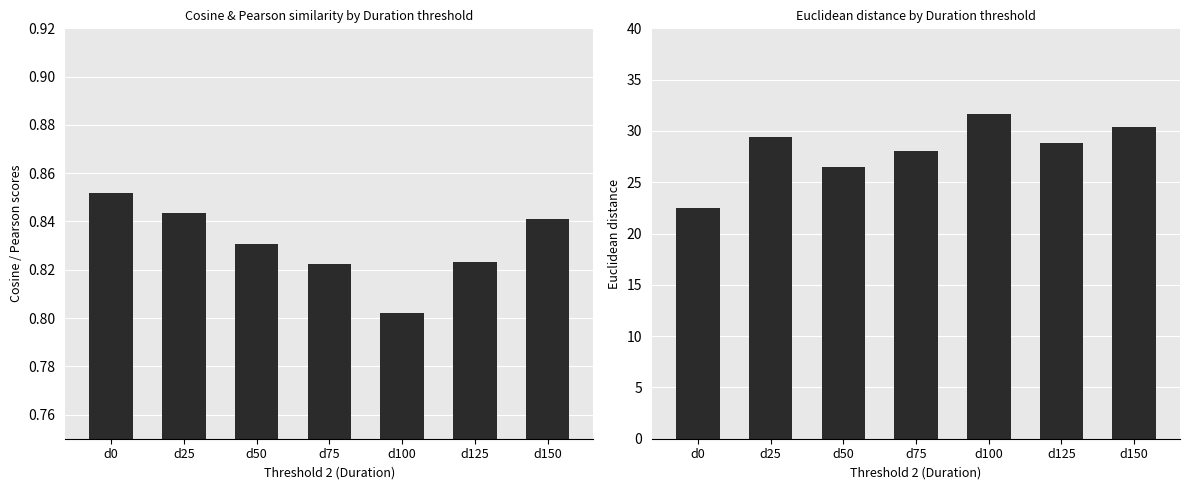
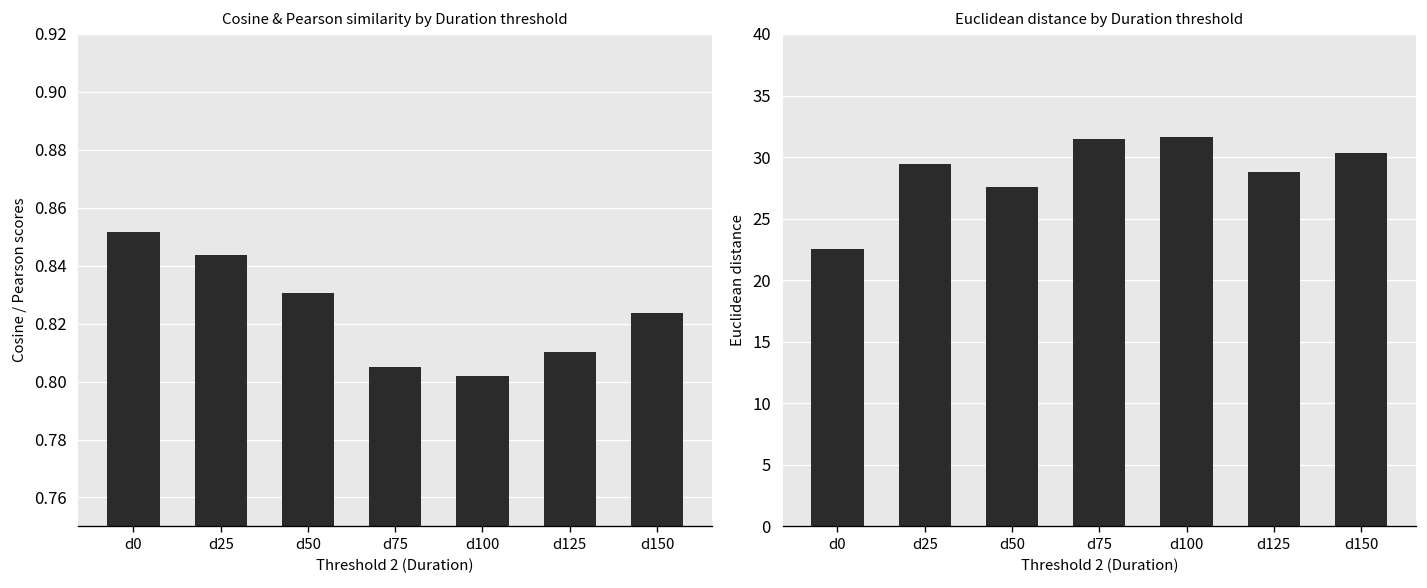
Cosine & Pearson similarity by Duration threshold, d75: 0.822 -> 0.805
Cosine & Pearson similarity by Duration threshold, d125: 0.823 -> 0.810
Cosine & Pearson similarity by Duration threshold, d150: 0.841 -> 0.824
Euclidean distance by Duration threshold, d50: 26.5 -> 27.6
Euclidean distance by Duration threshold, d75: 28.0 -> 31.5
